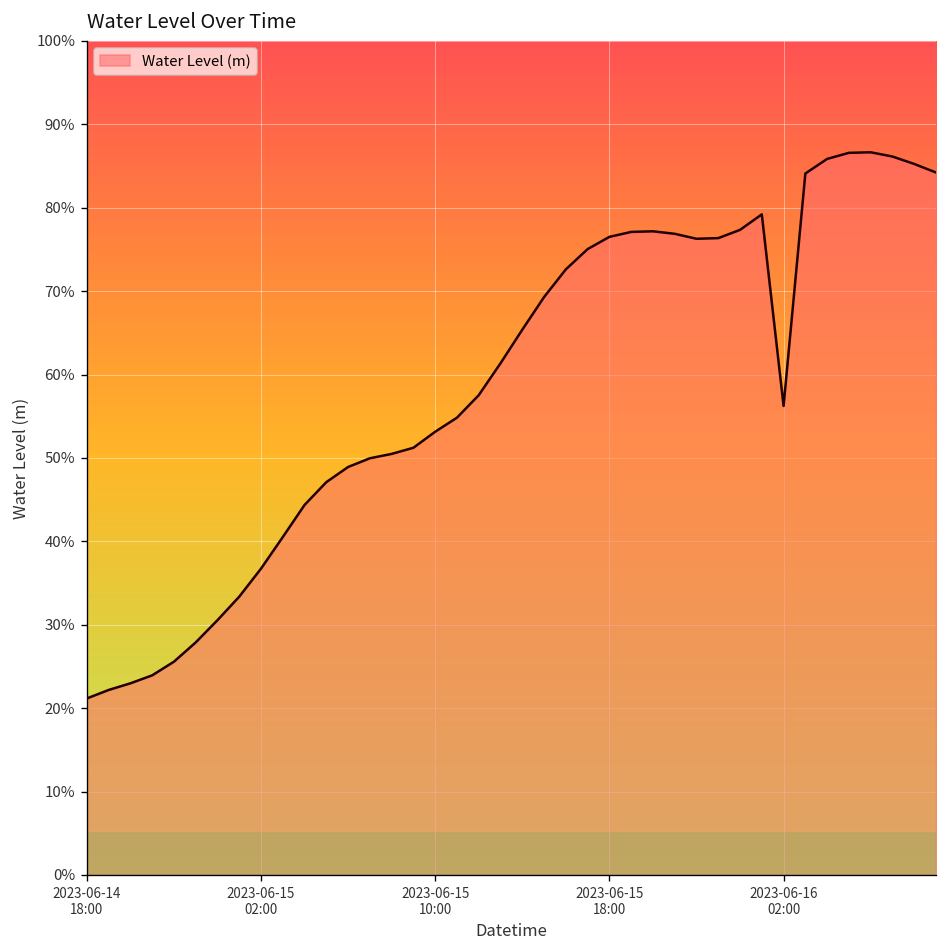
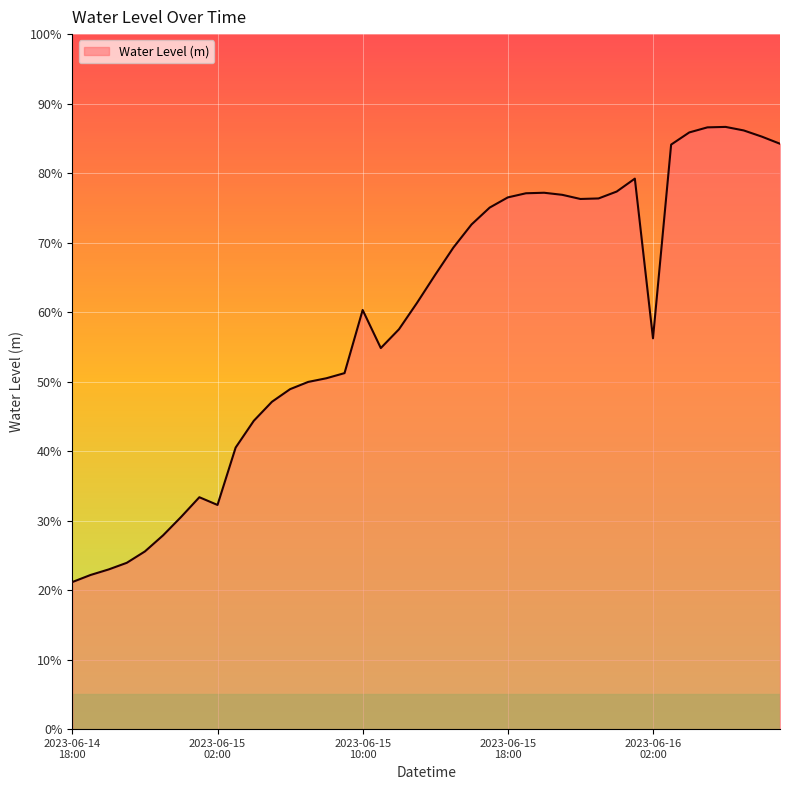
2023-06-15 02:00: 37% -> 32%
2023-06-15 10:00: 53% -> 60%
